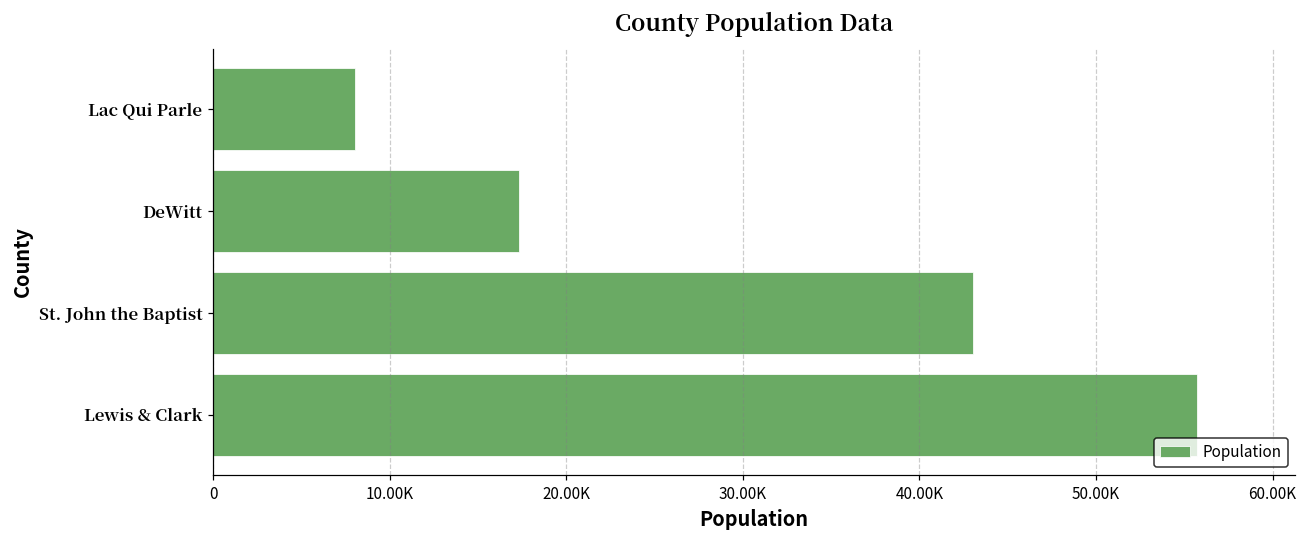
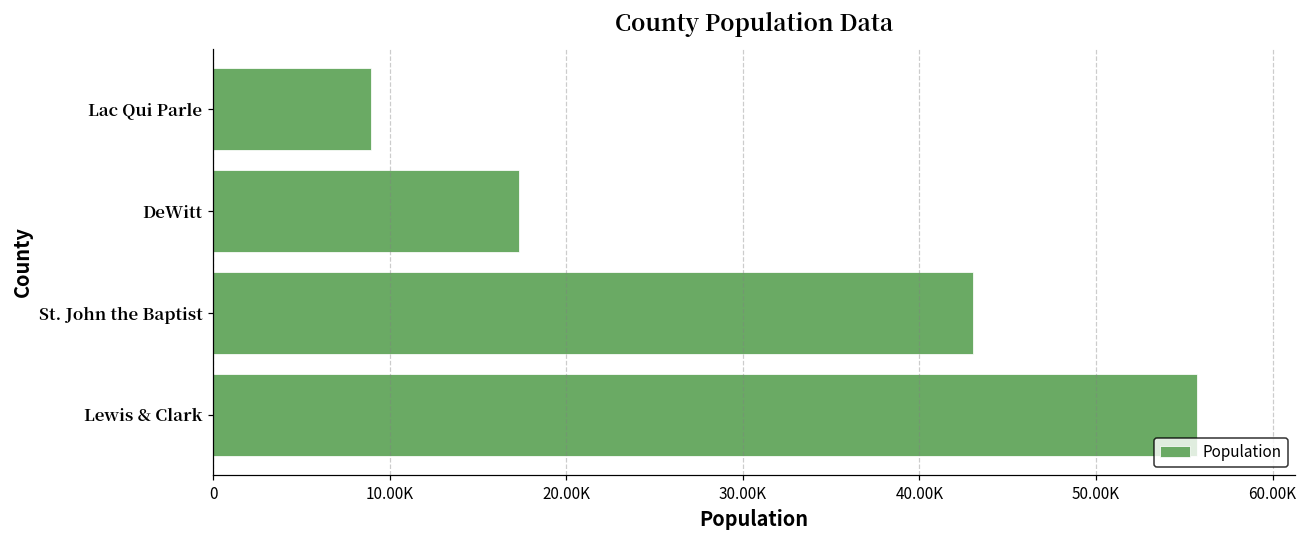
Lac Qui Parle: 8100 -> 9000
